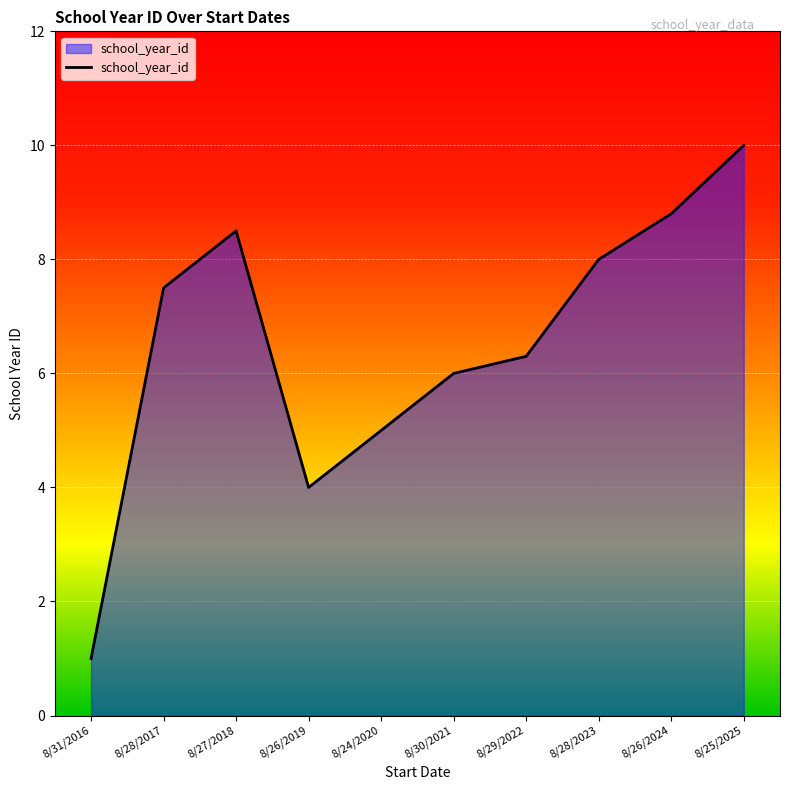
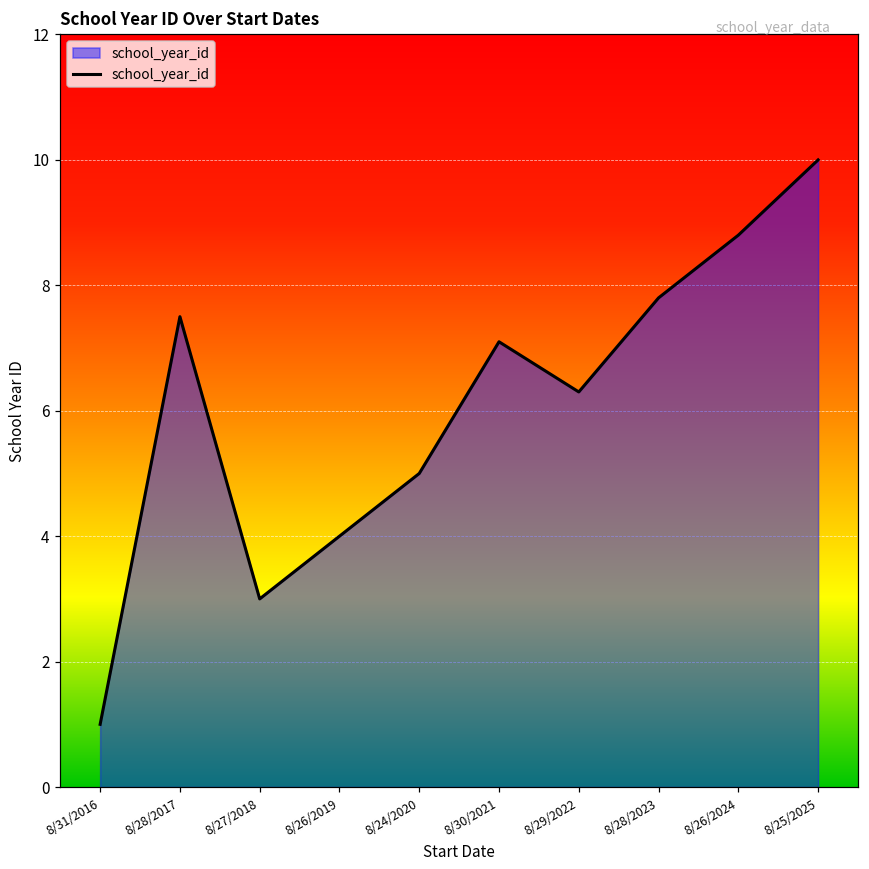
8/27/2018: 8.5 -> 3.0
8/30/2021: 6.0 -> 7.1
8/28/2023: 8.0 -> 7.8
